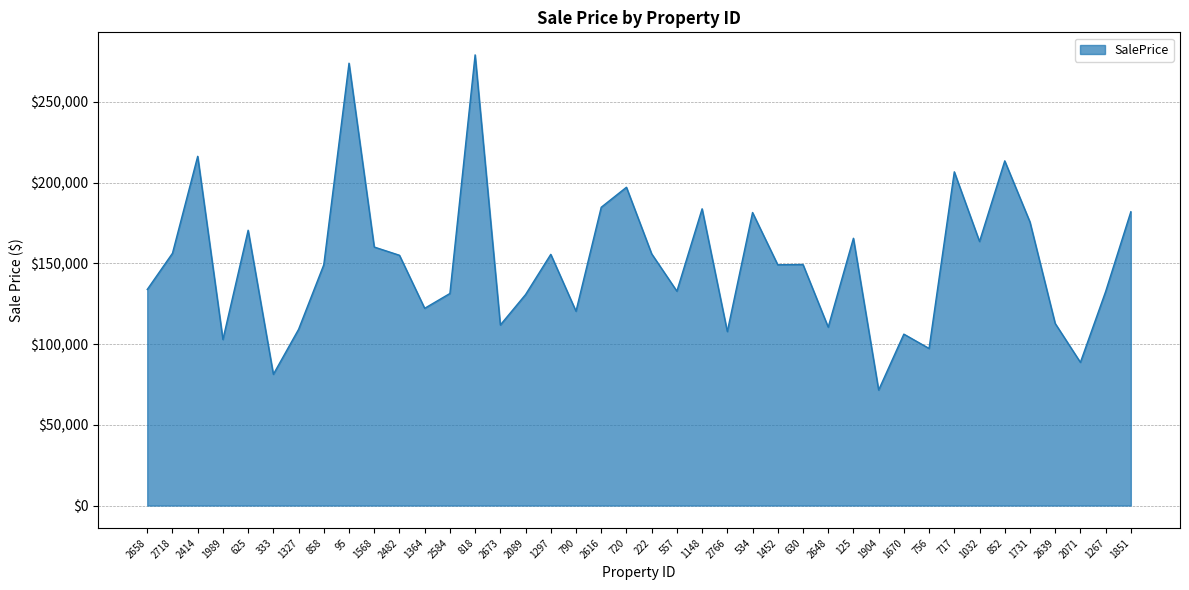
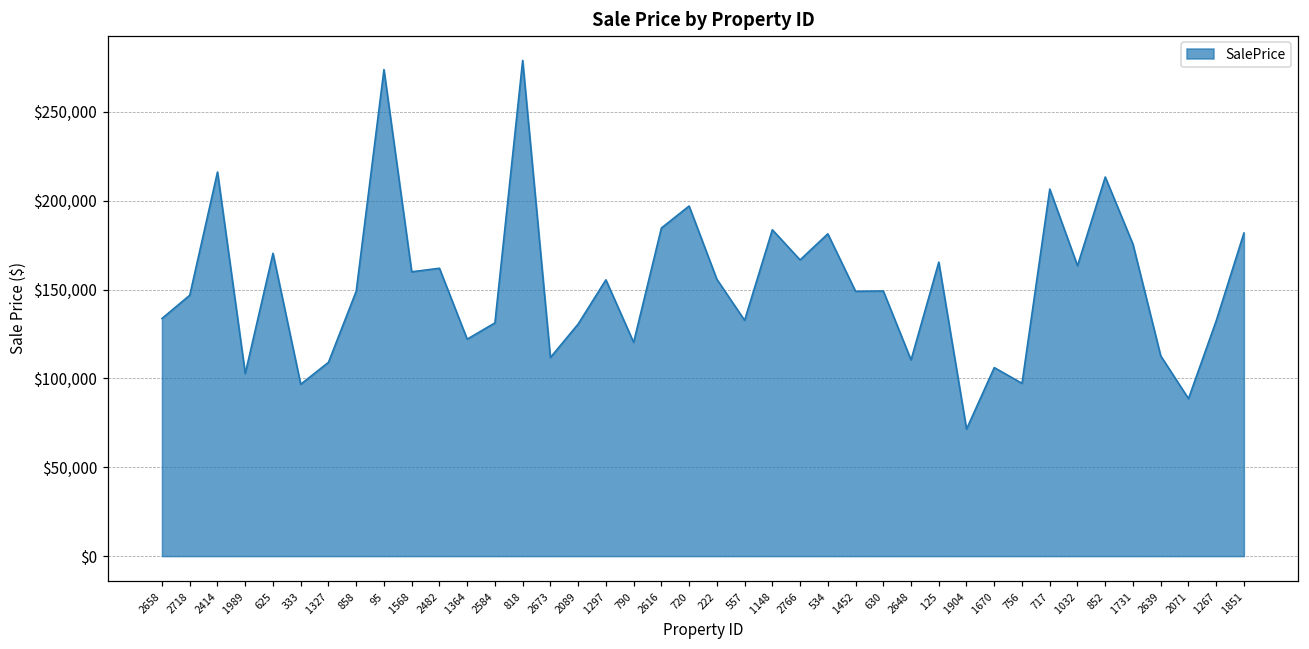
2718: $156,000 -> $147,000
333: $81,000 -> $97,000
2482: $155,000 -> $162,000
2766: $108,000 -> $167,000
